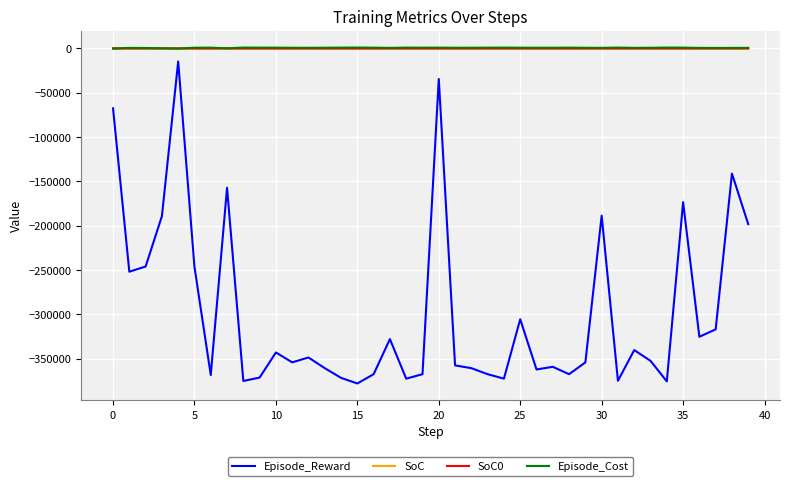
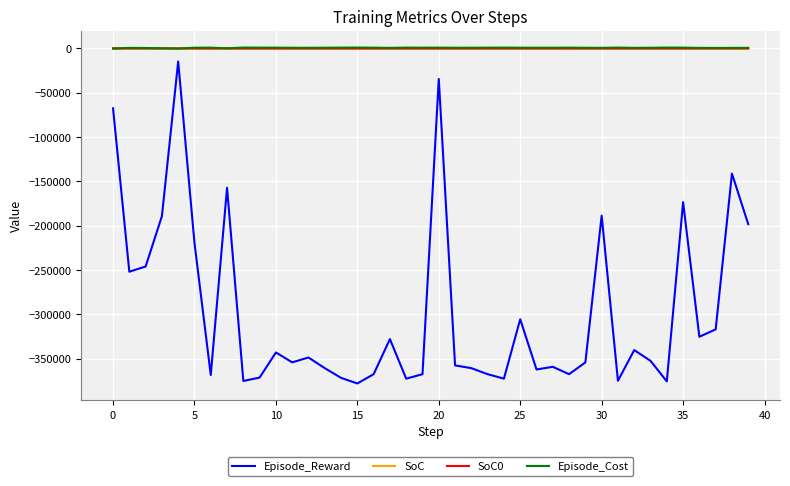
Episode_Reward, 5: -250000 -> -220000
